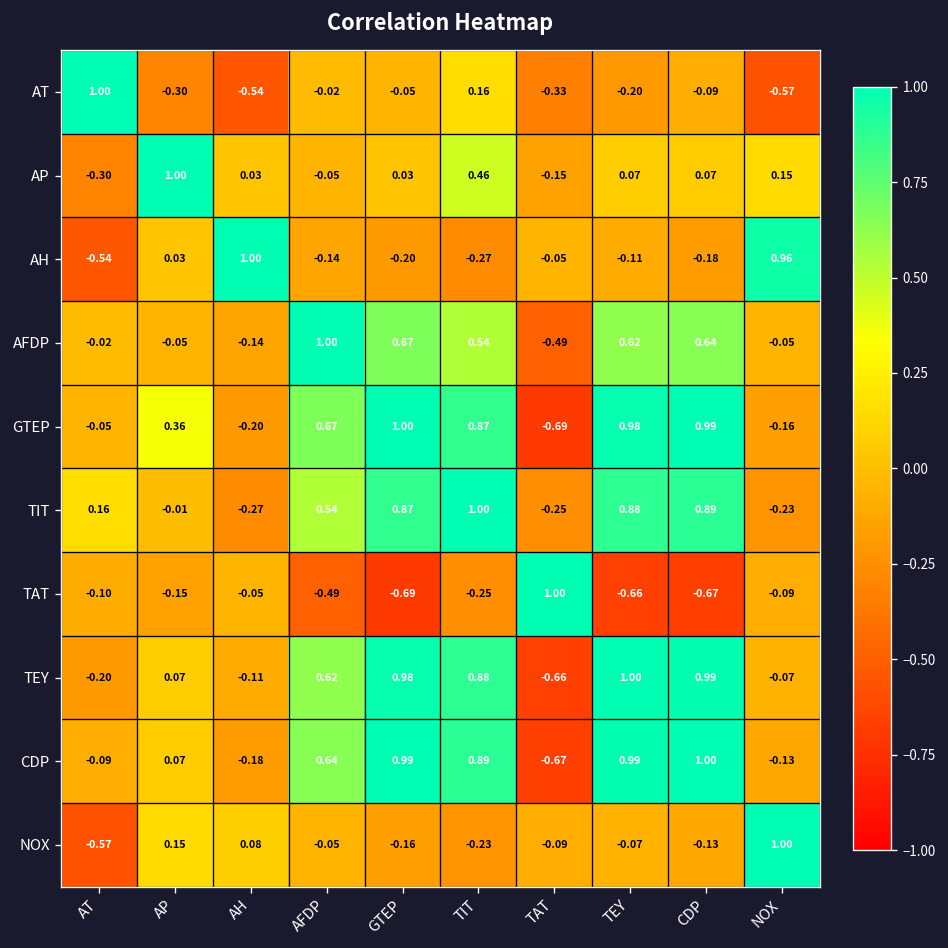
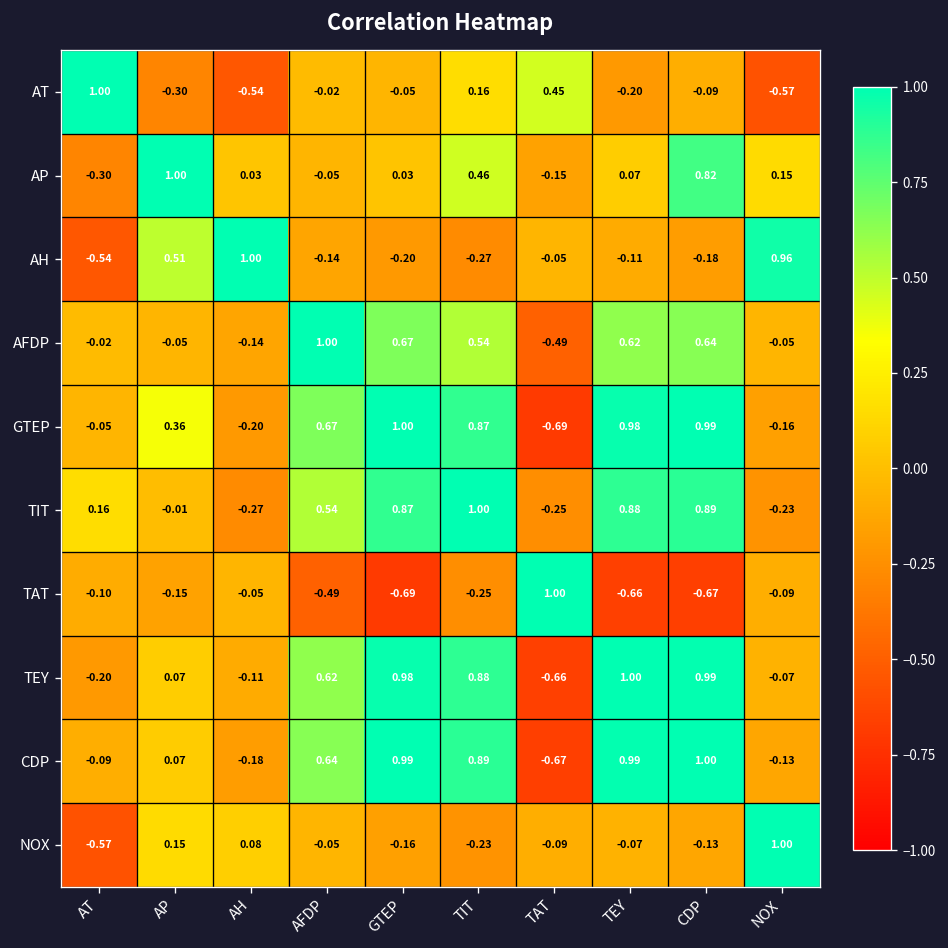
AT, TAT: -0.33 -> 0.45
AP, CDP: 0.07 -> 0.82
AH, AP: 0.03 -> 0.51
